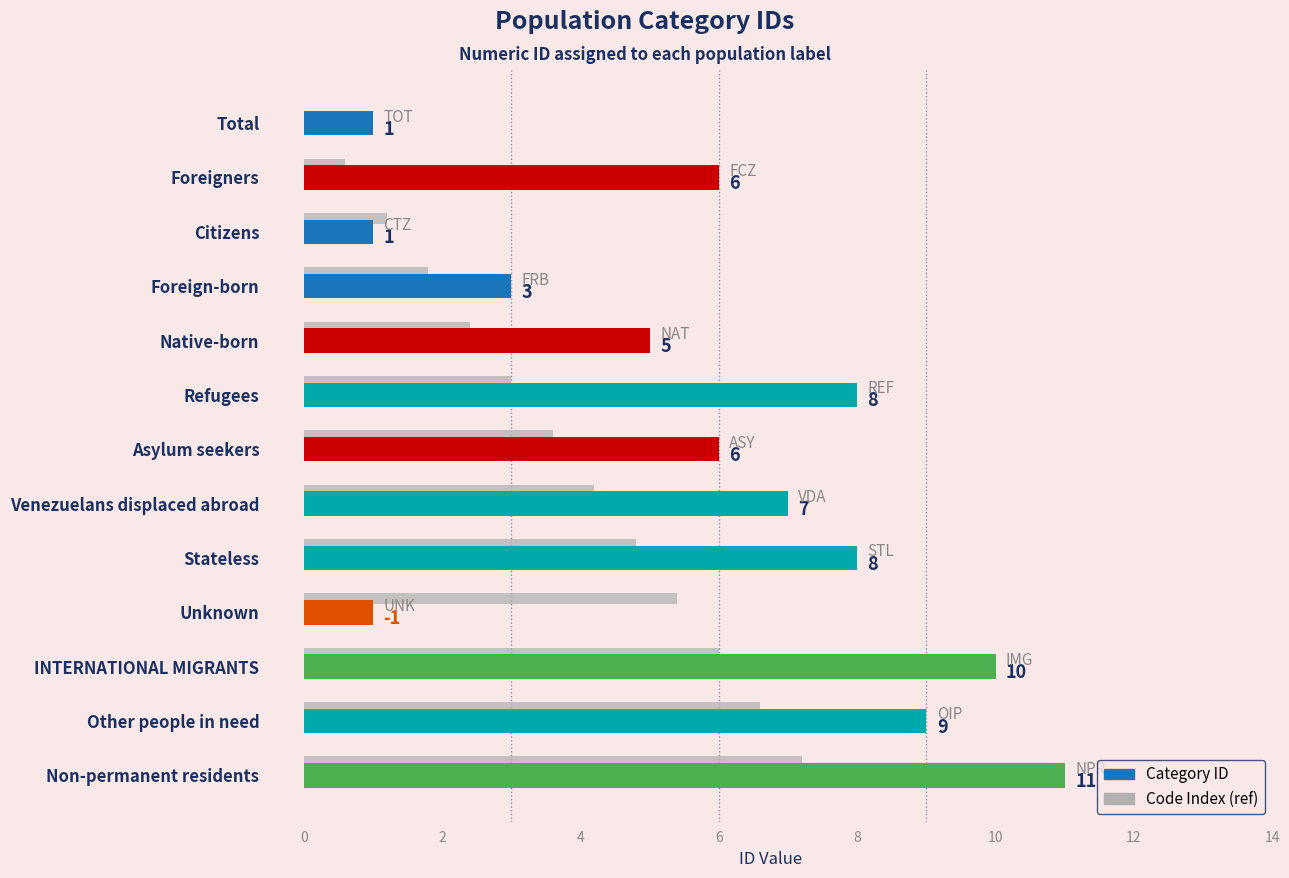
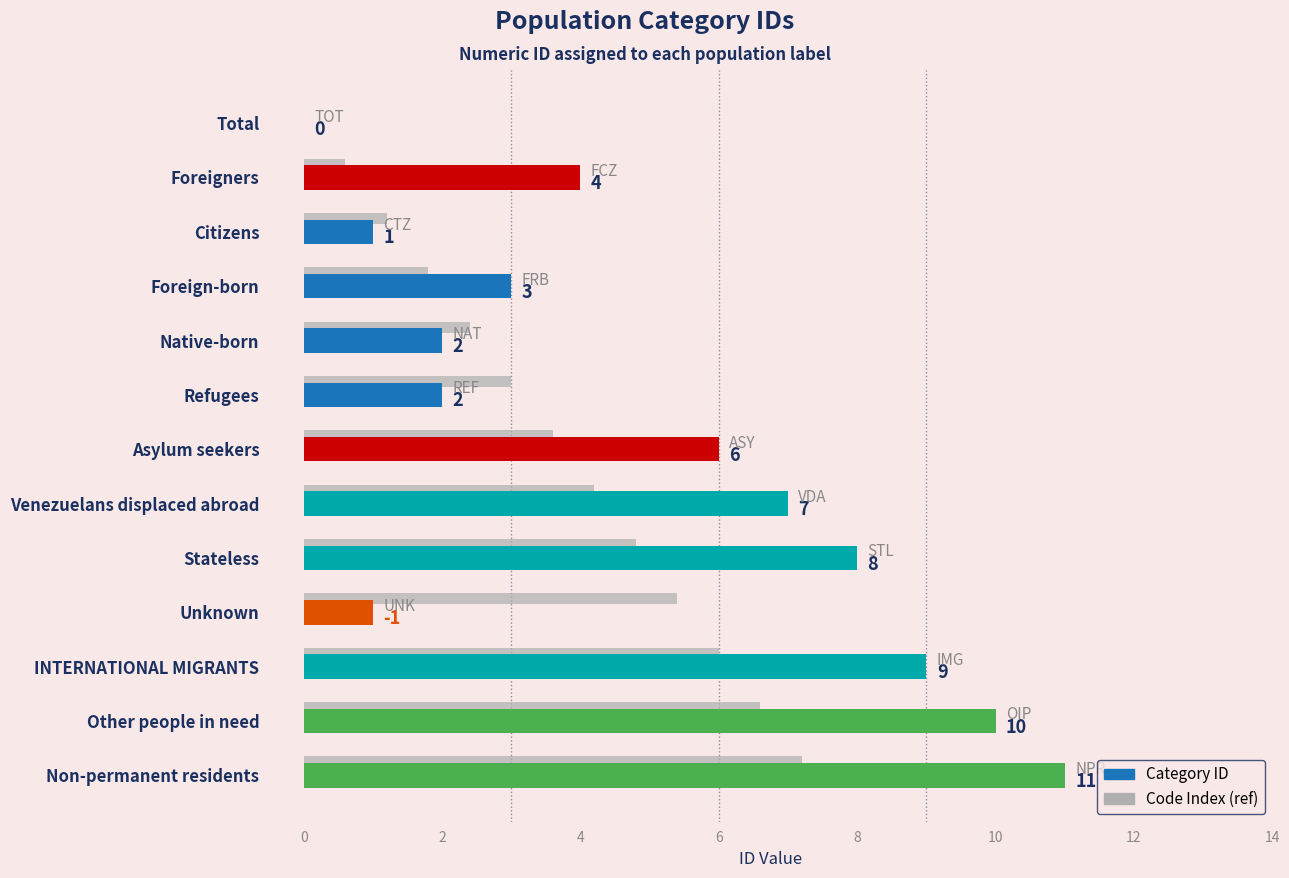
Category ID, Total: 1 -> 0
Category ID, Foreigners: 6 -> 4
Category ID, Native-born: 5 -> 2
Category ID, Refugees: 8 -> 2
Category ID, INTERNATIONAL MIGRANTS: 10 -> 9
Category ID, Other people in need: 9 -> 10
